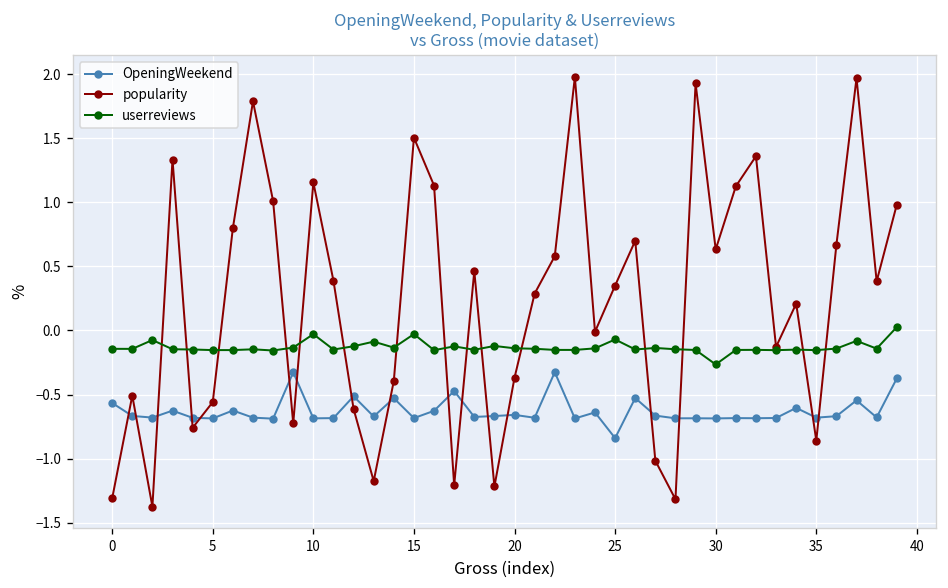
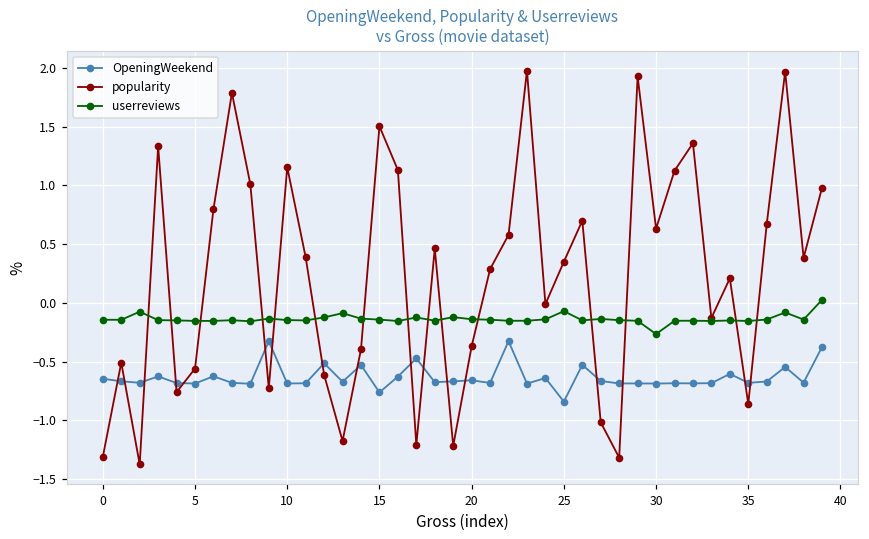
OpeningWeekend, 0: -0.57 -> -0.65
userreviews, 10: -0.03 -> -0.15
OpeningWeekend, 15: -0.68 -> -0.76
userreviews, 15: -0.03 -> -0.14
